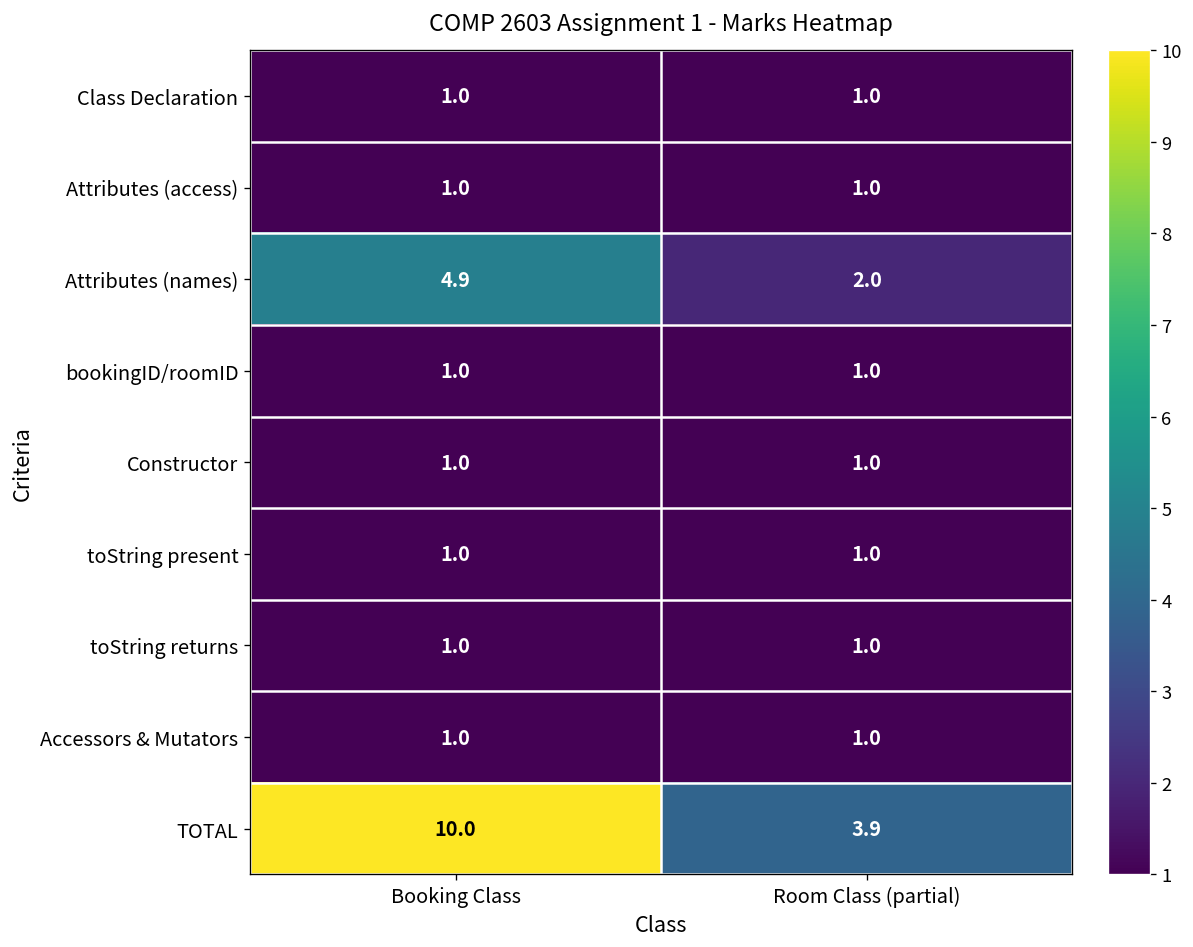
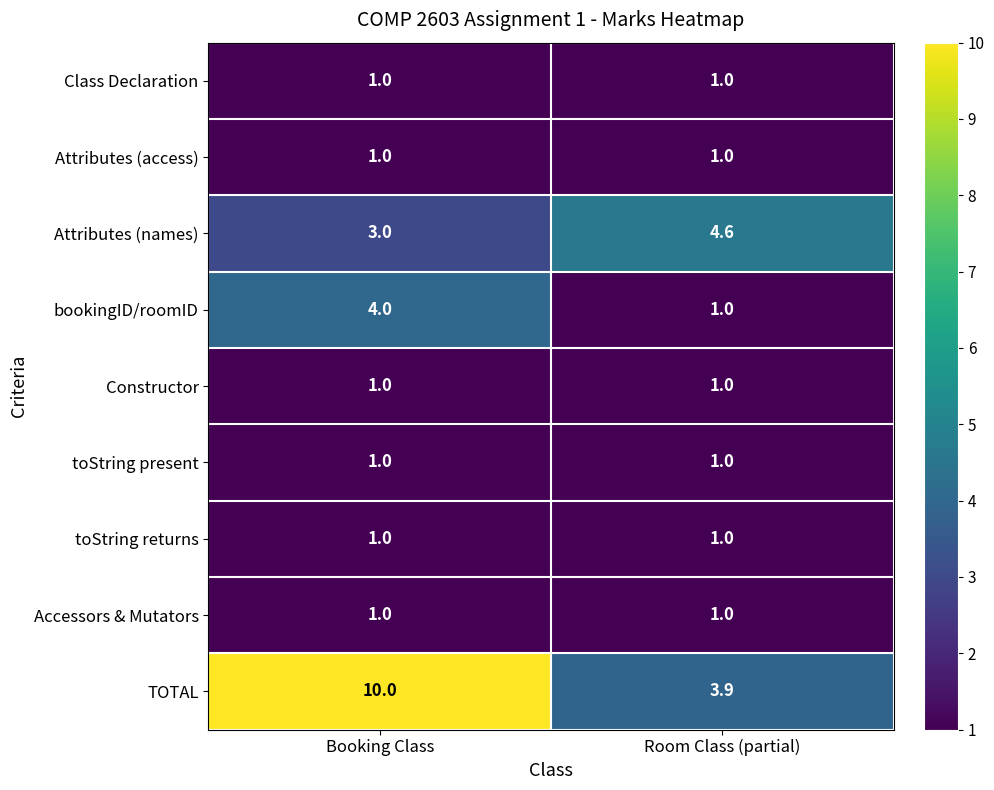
Attributes (names), Booking Class: 4.9 -> 3.0
Attributes (names), Room Class (partial): 2.0 -> 4.6
bookingID/roomID, Booking Class: 1.0 -> 4.0
